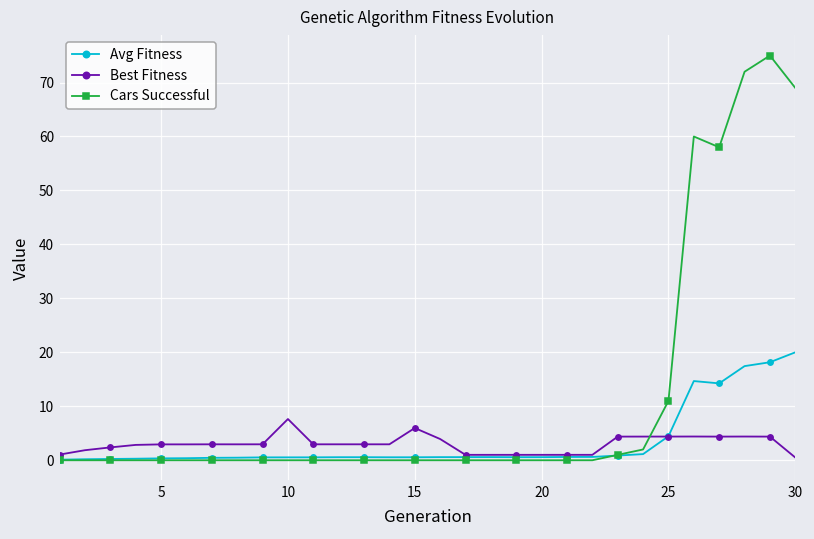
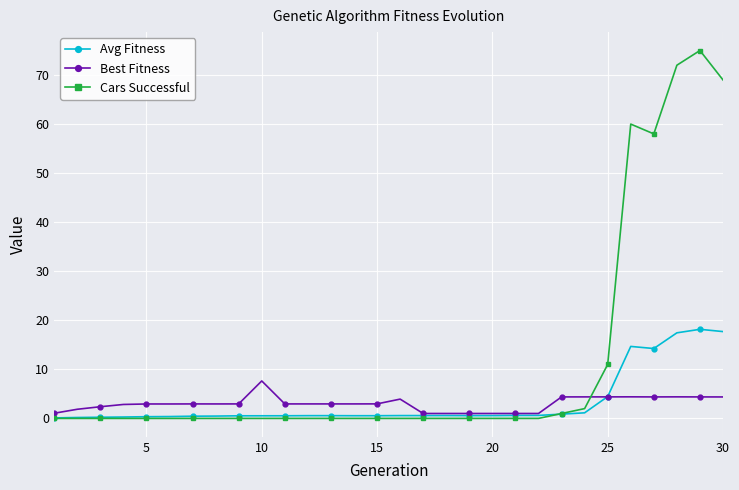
Best Fitness, 15: 6 -> 3
Avg Fitness, 30: 20 -> 18
Best Fitness, 30: 1 -> 4
